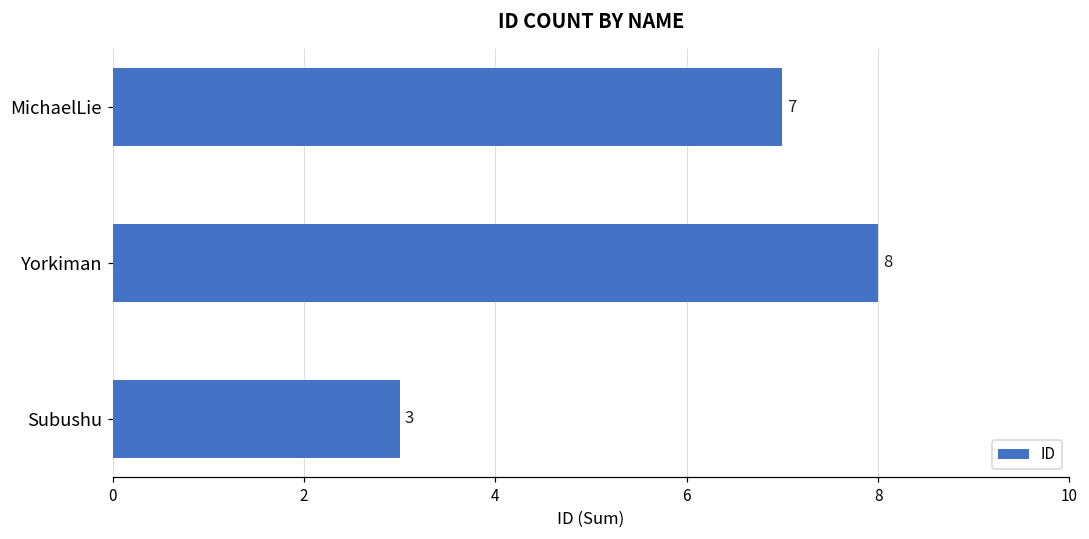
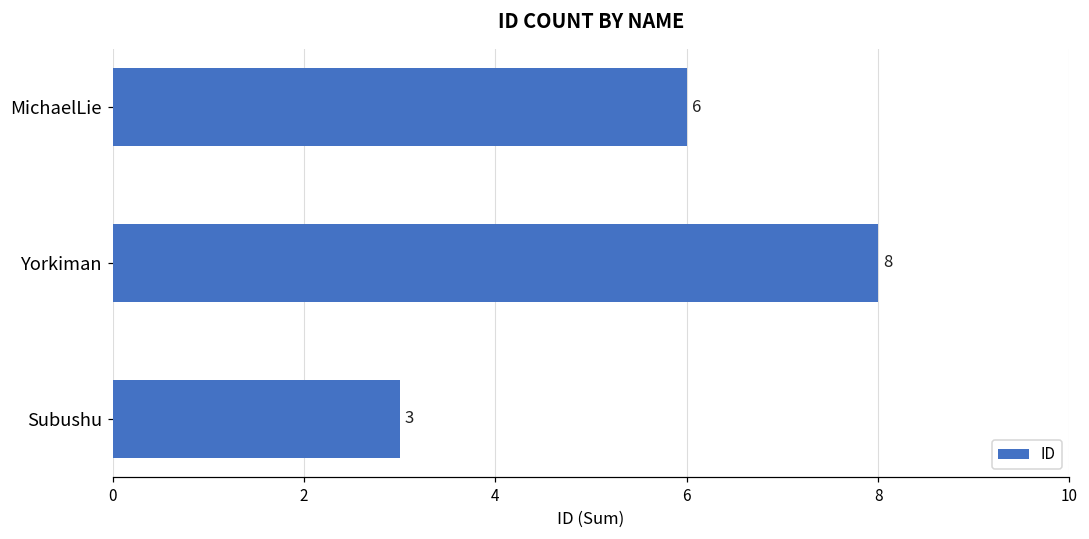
MichaelLie: 7 -> 6
